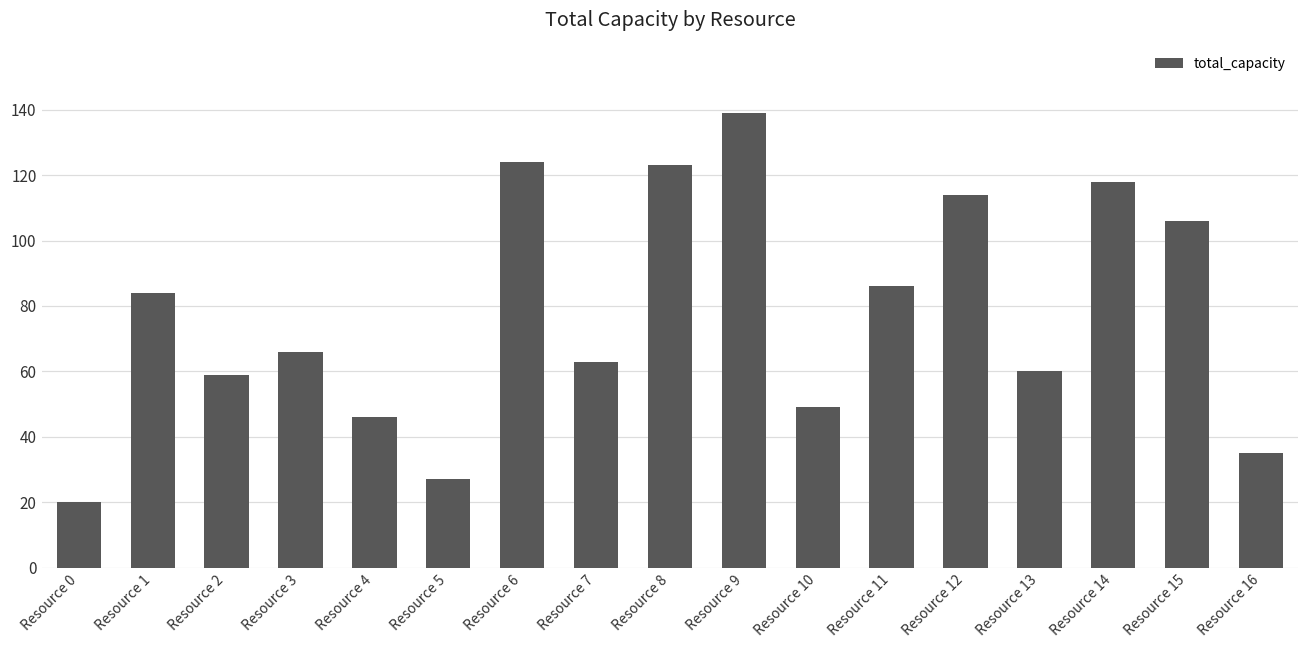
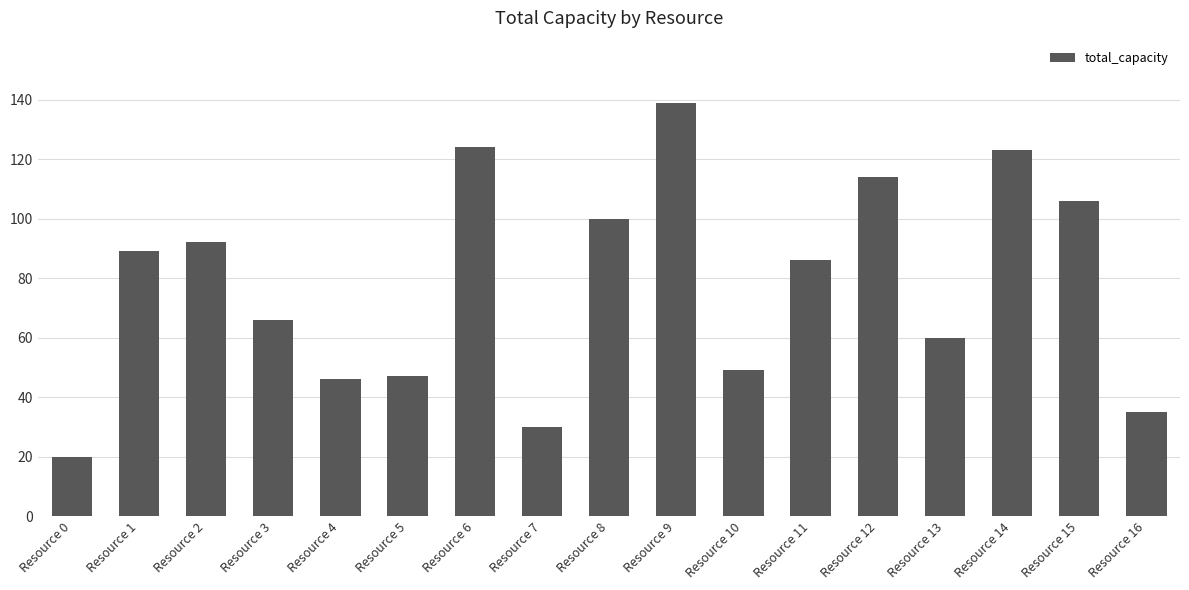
Resource 1: 84 -> 89
Resource 2: 59 -> 92
Resource 5: 27 -> 47
Resource 7: 63 -> 30
Resource 8: 123 -> 100
Resource 14: 118 -> 123
